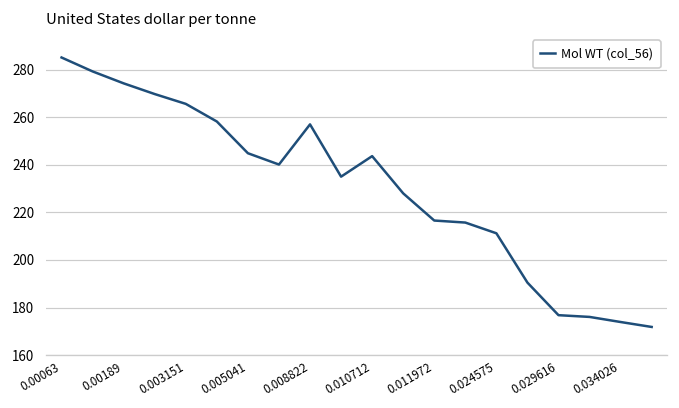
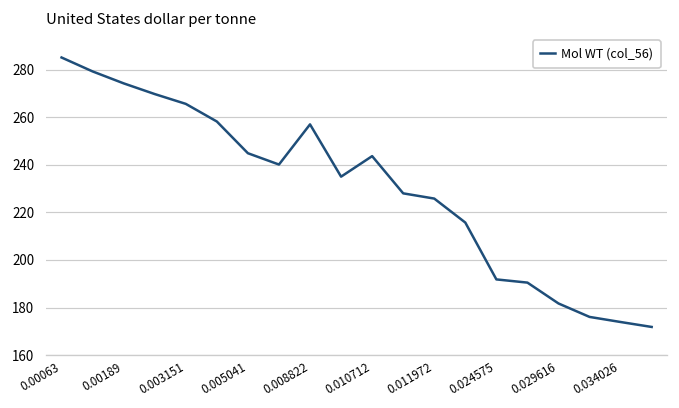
0.011972: 217 -> 226
0.024575: 211 -> 192
0.029616: 177 -> 182
